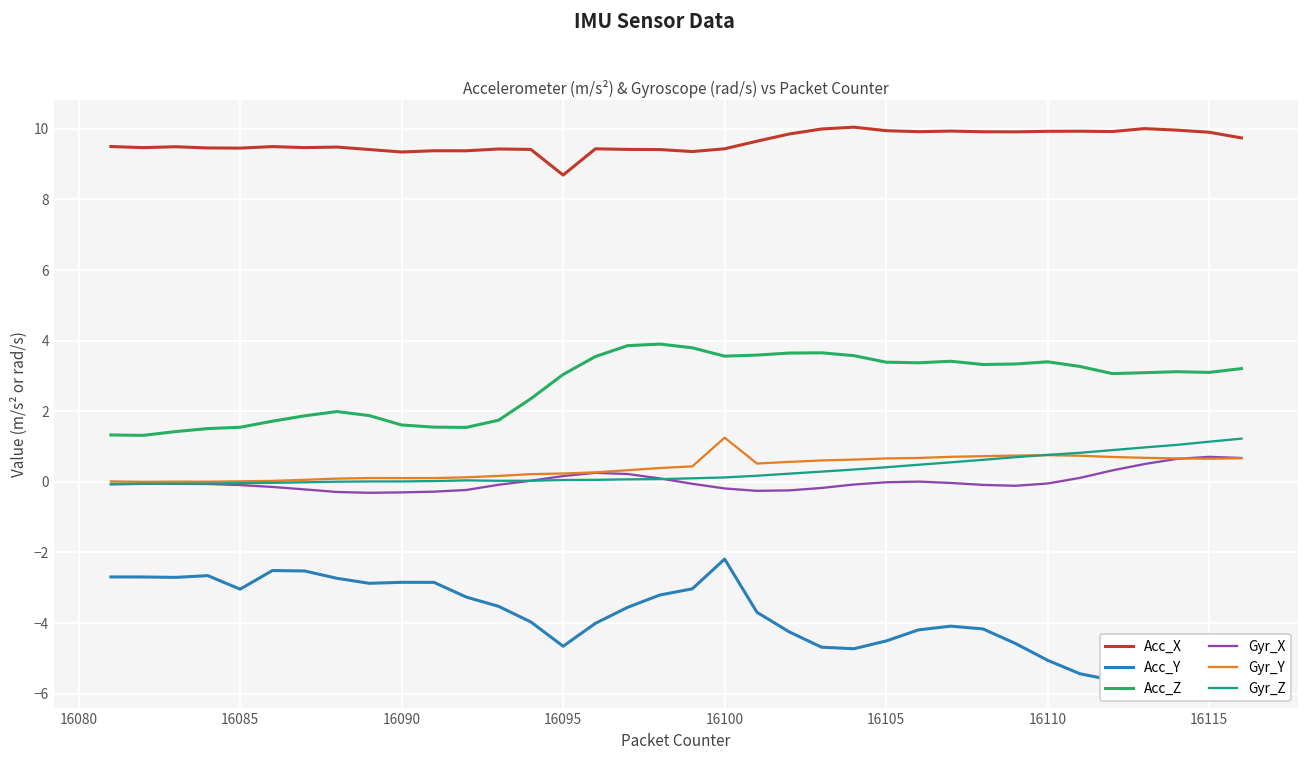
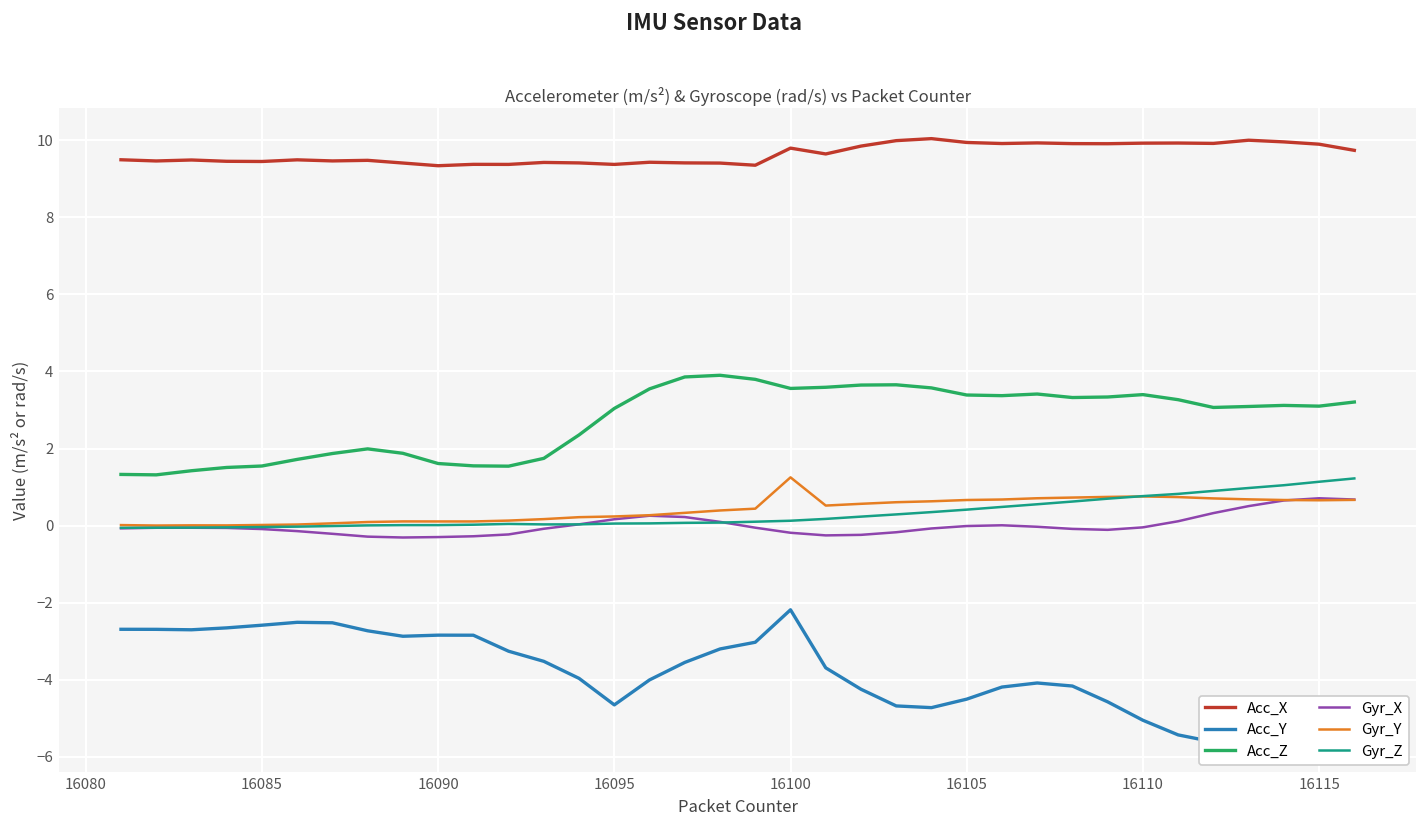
Acc_Y, 16085: -3.0 -> -2.6
Acc_X, 16095: 8.7 -> 9.4
Acc_X, 16100: 9.4 -> 9.8
